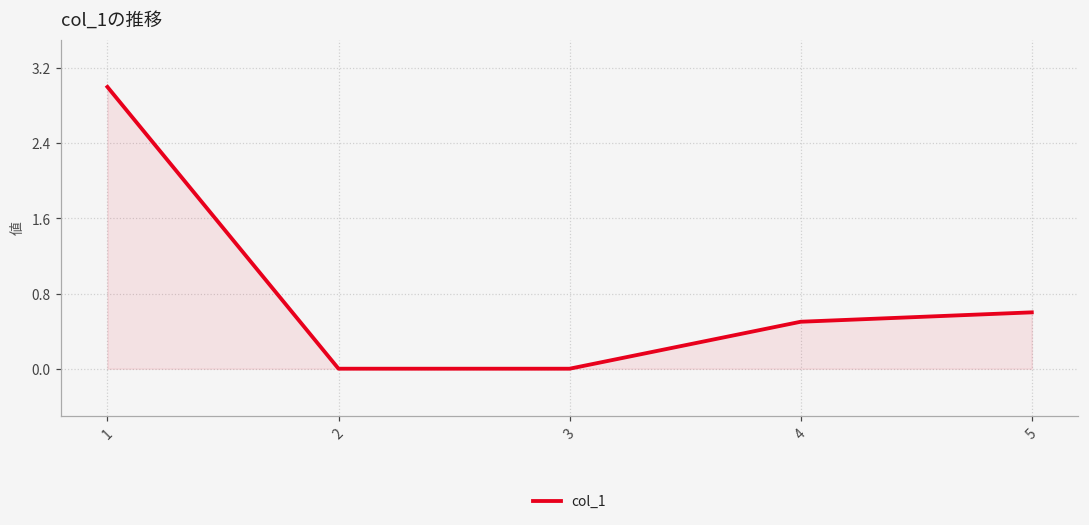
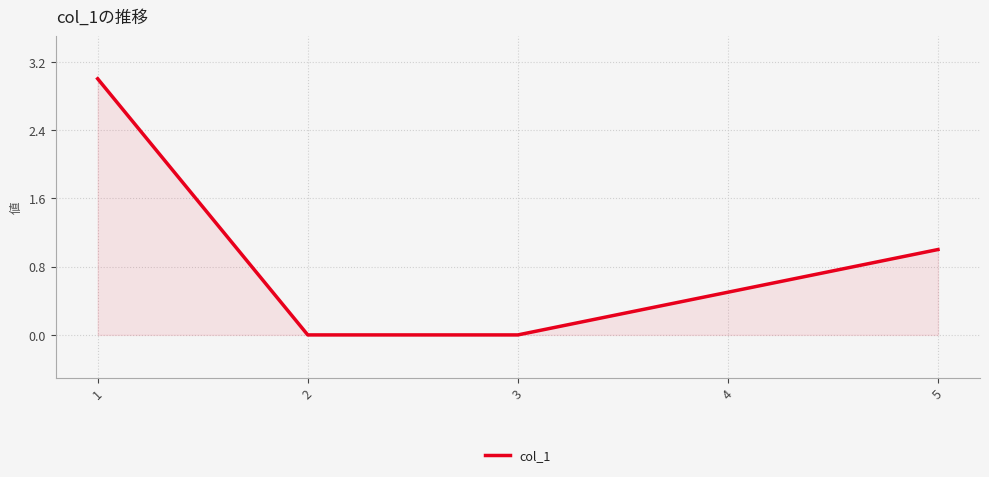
5: 0.6 -> 1.0
